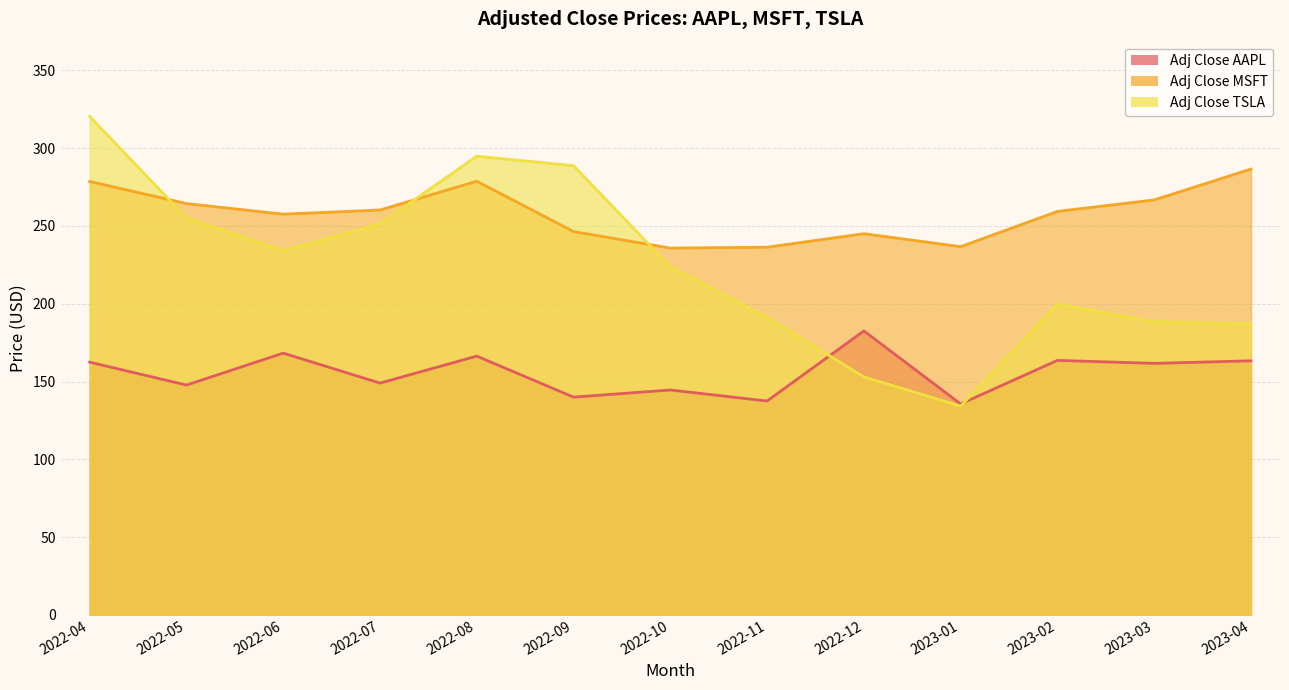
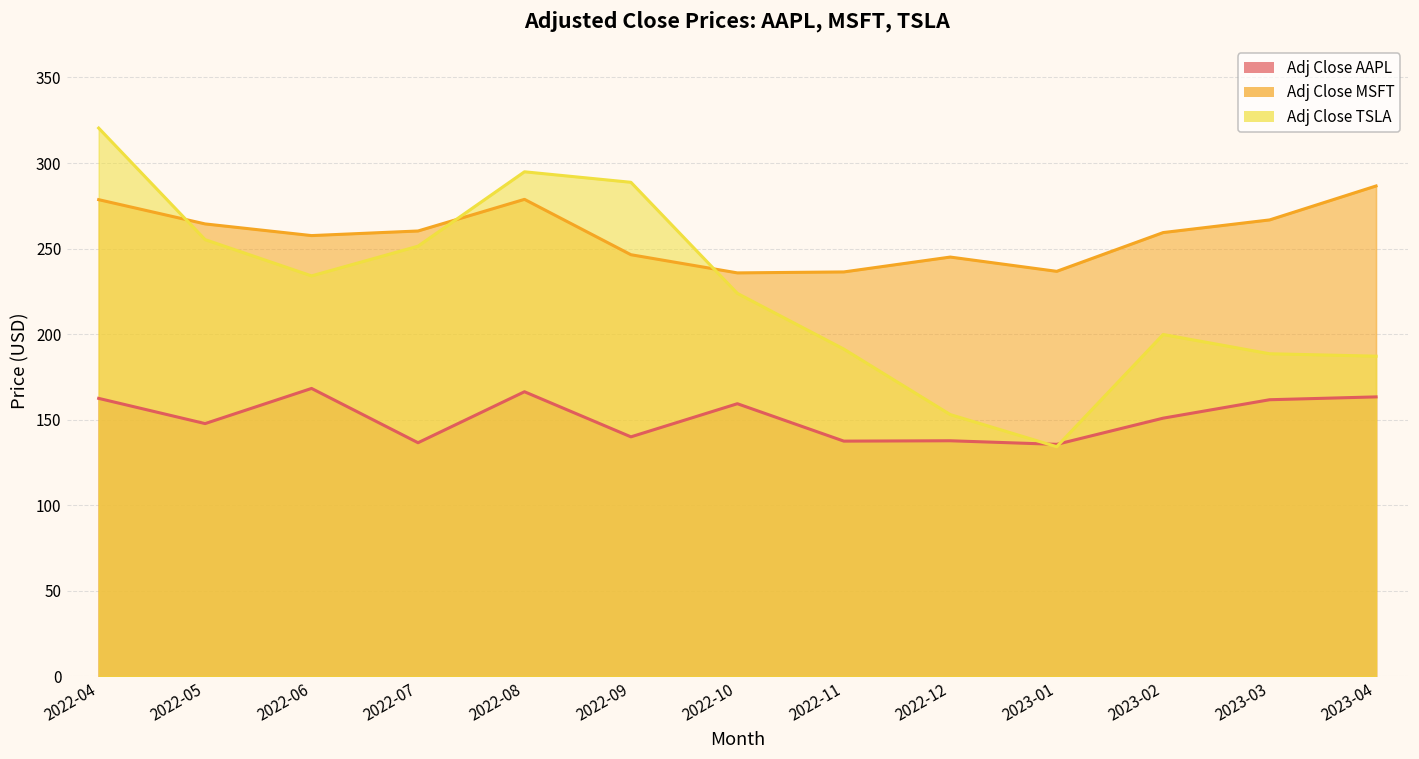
Adj Close AAPL, 2022-07: 149 -> 137
Adj Close AAPL, 2022-10: 145 -> 159
Adj Close AAPL, 2022-12: 183 -> 138
Adj Close AAPL, 2023-02: 164 -> 151
